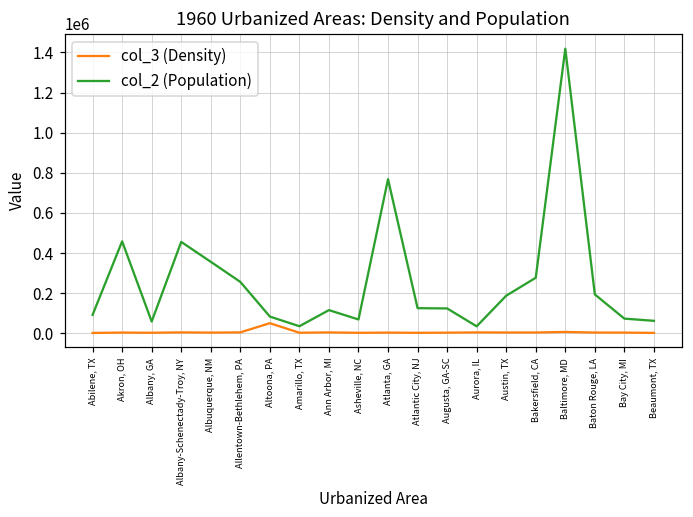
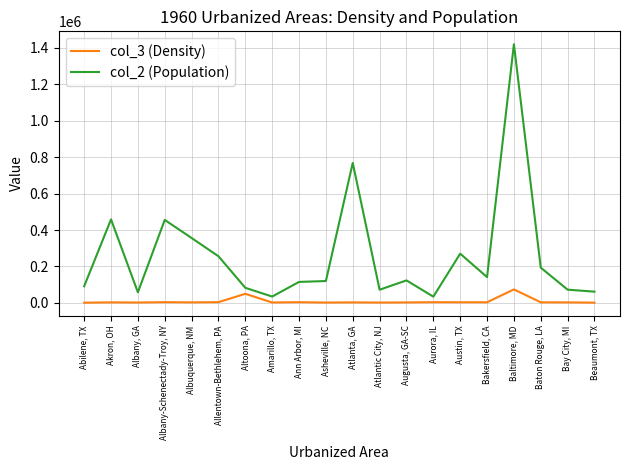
col_2 (Population), Asheville, NC: 70000 -> 120000
col_2 (Population), Atlantic City, NJ: 120000 -> 70000
col_2 (Population), Austin, TX: 190000 -> 270000
col_2 (Population), Bakersfield, CA: 280000 -> 140000
col_3 (Density), Baltimore, MD: 10000 -> 70000
